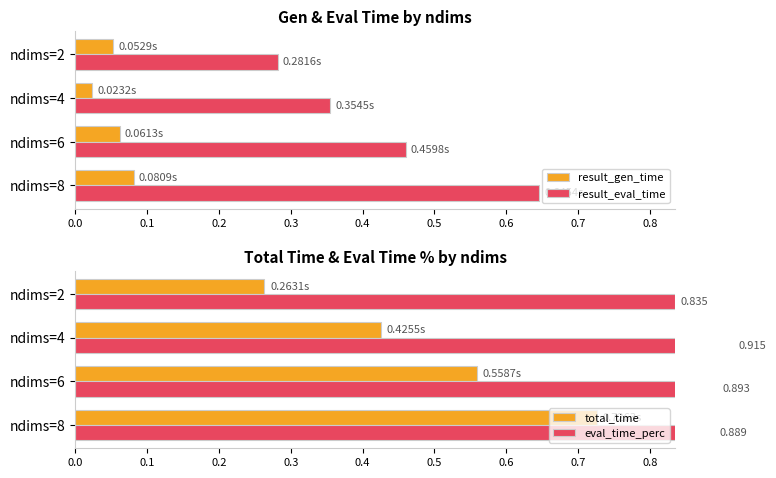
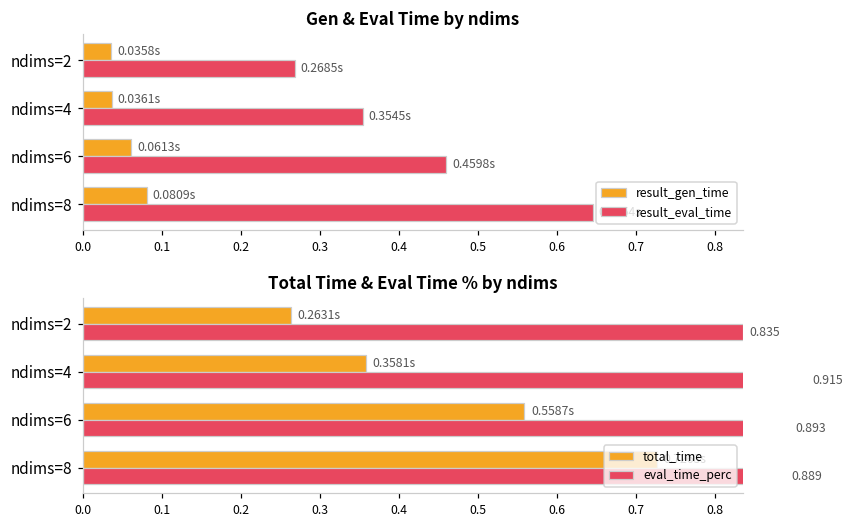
Gen & Eval Time by ndims, result_gen_time, ndims=2: 0.0529s -> 0.0358s
Gen & Eval Time by ndims, result_eval_time, ndims=2: 0.2816s -> 0.2685s
Gen & Eval Time by ndims, result_gen_time, ndims=4: 0.0232s -> 0.0361s
Total Time & Eval Time % by ndims, total_time, ndims=4: 0.4255s -> 0.3581s
